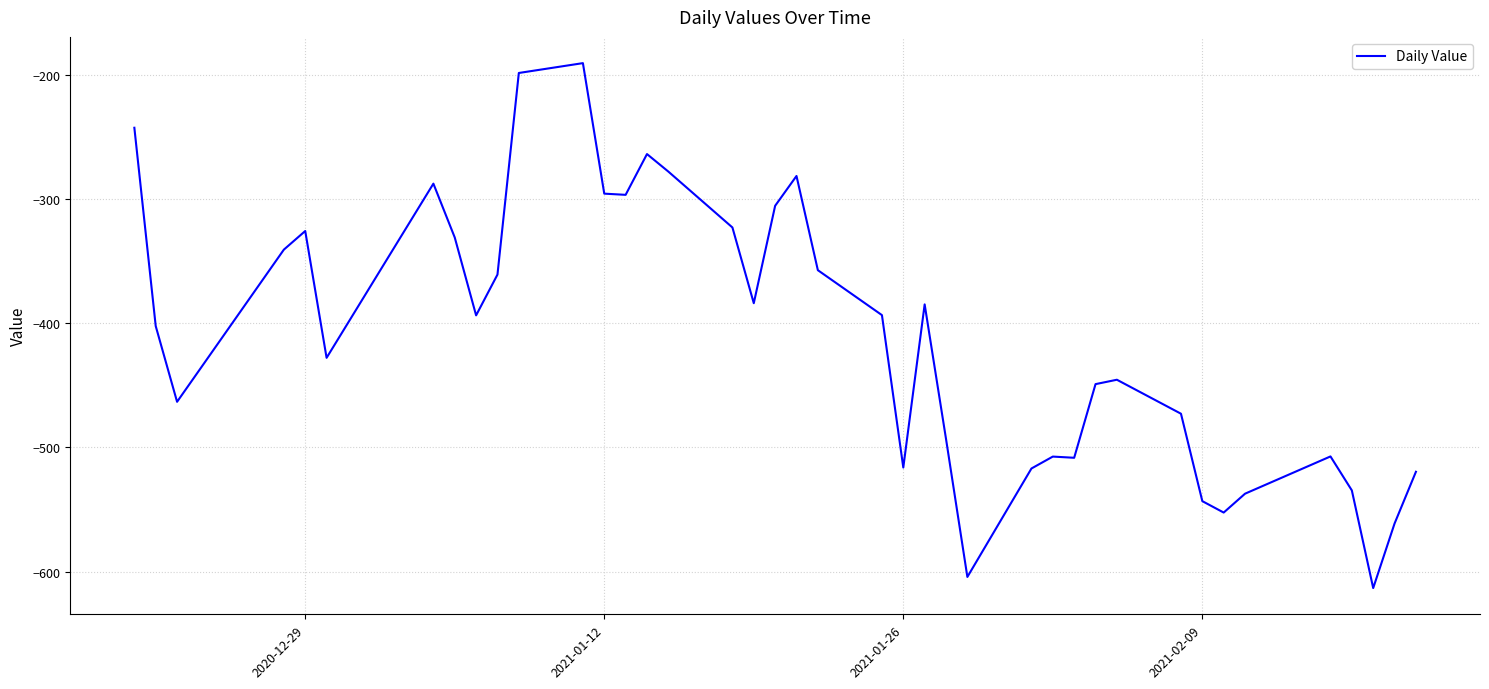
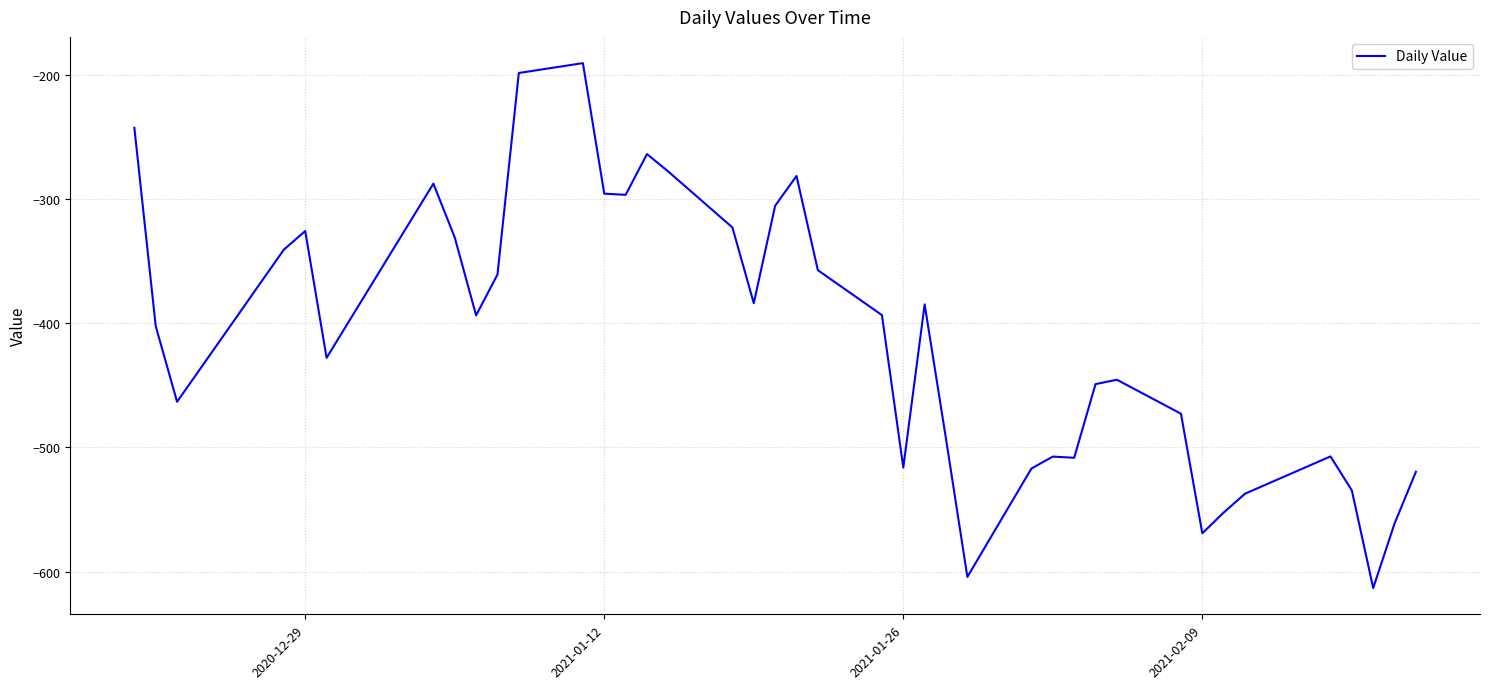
2021-02-09: -543 -> -569
